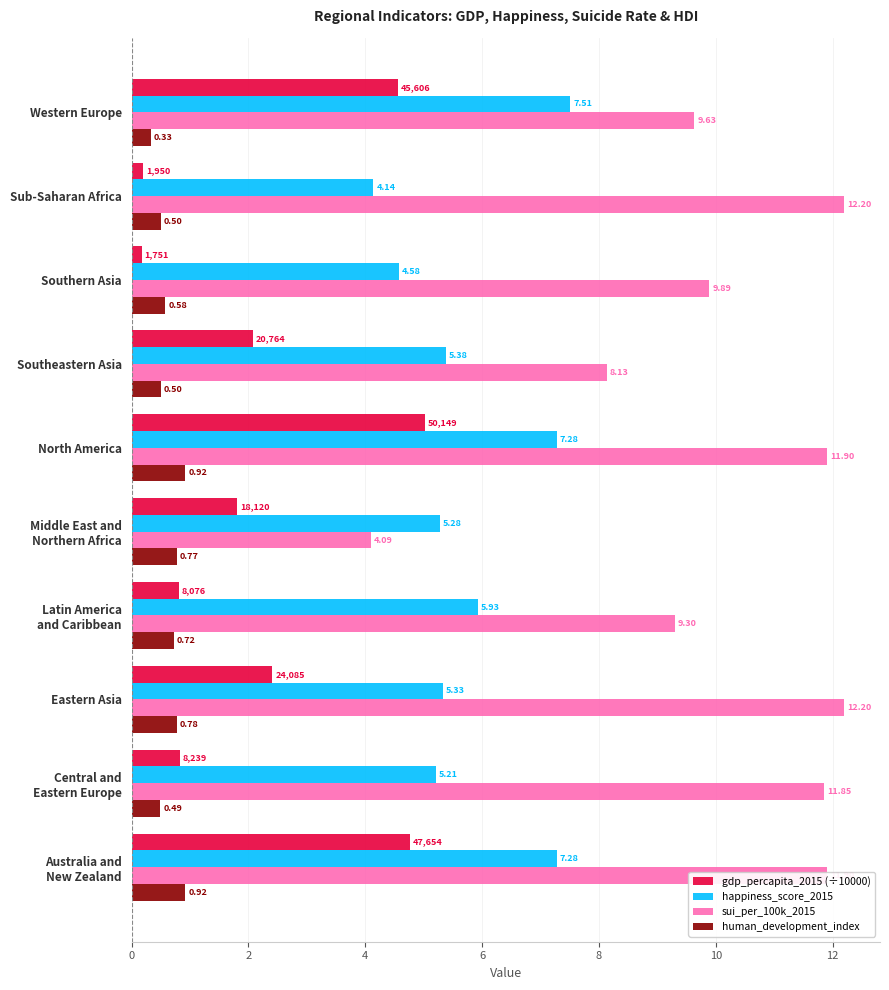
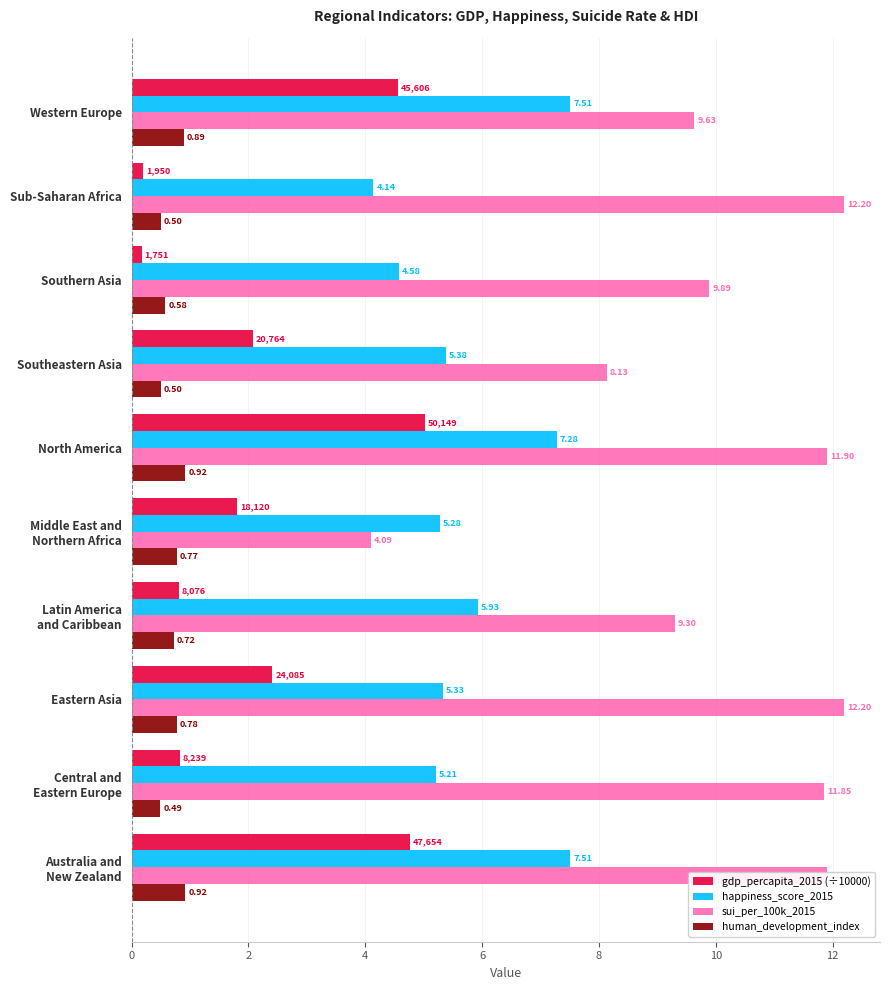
human_development_index, Western Europe: 0.33 -> 0.89
happiness_score_2015, Australia and New Zealand: 7.28 -> 7.51
